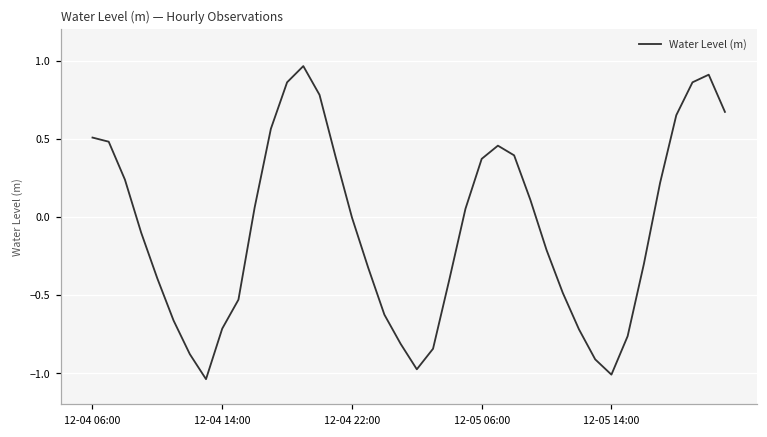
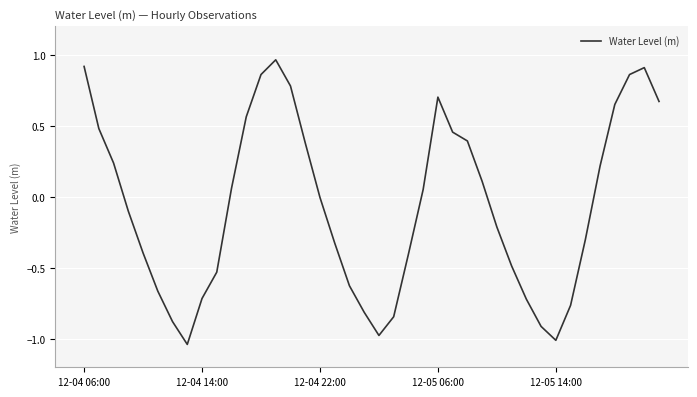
12-04 06:00: 0.51 -> 0.92
12-05 06:00: 0.37 -> 0.70
